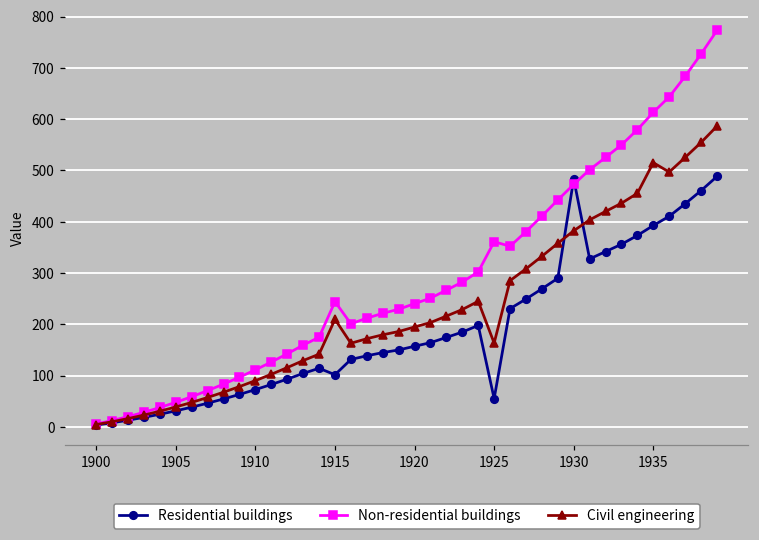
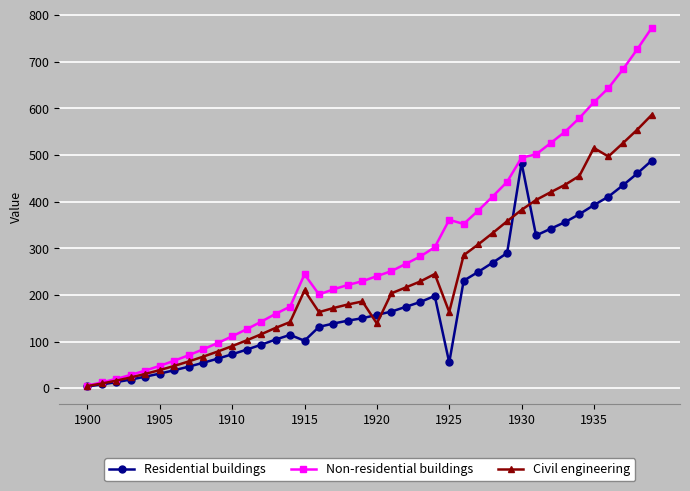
Civil engineering, 1920: 190 -> 140
Non-residential buildings, 1930: 470 -> 490
